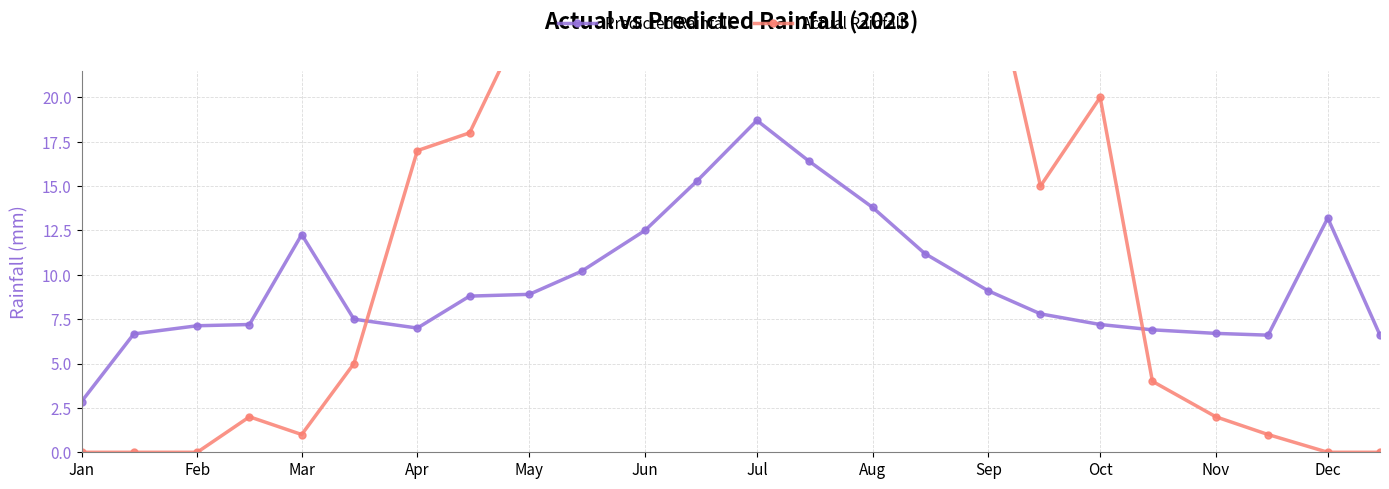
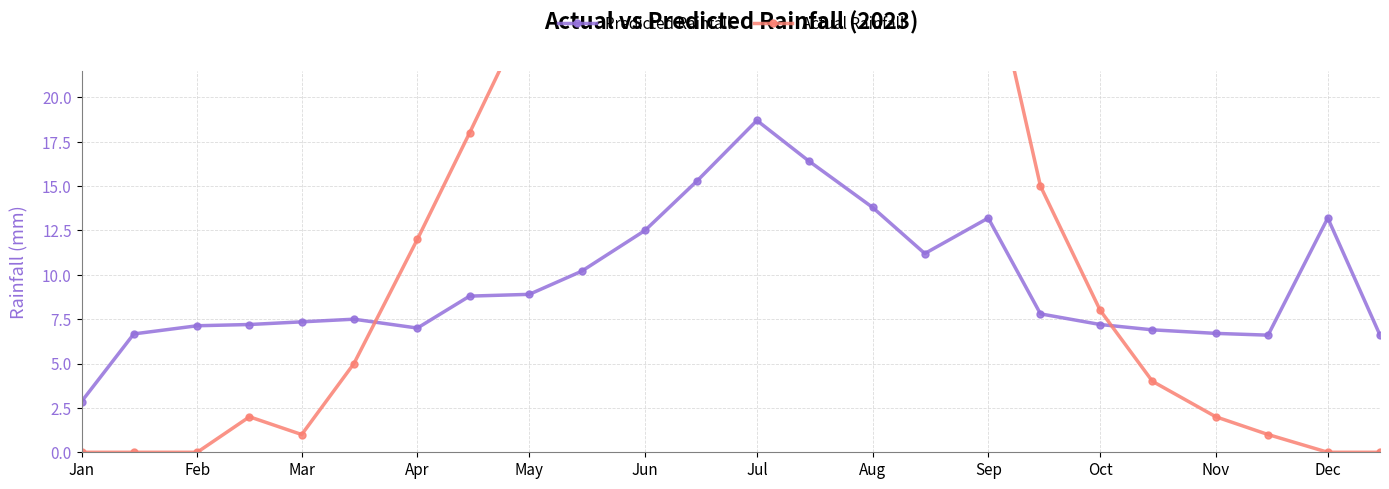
Predicted Rainfall, Mar: 12.3 -> 7.4
Actual Rainfall, Apr: 17 -> 12
Predicted Rainfall, Sep: 9.1 -> 13.2
Actual Rainfall, Oct: 20 -> 8
